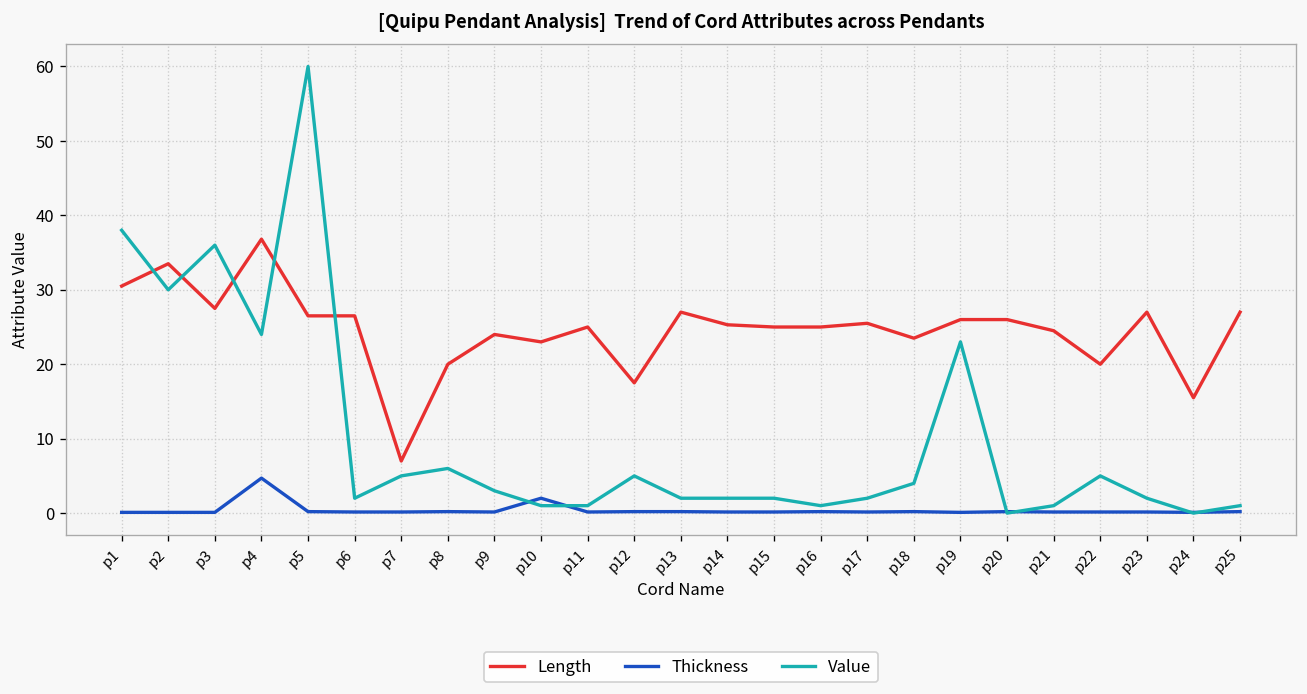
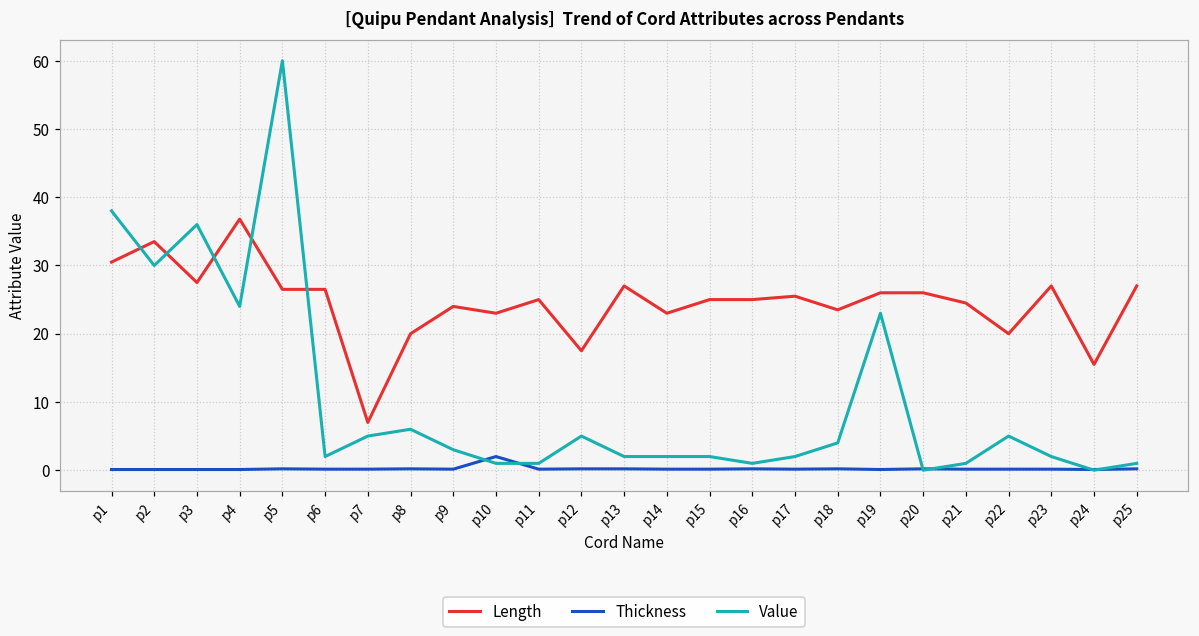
Thickness, p4: 5 -> 0
Length, p14: 25 -> 23
